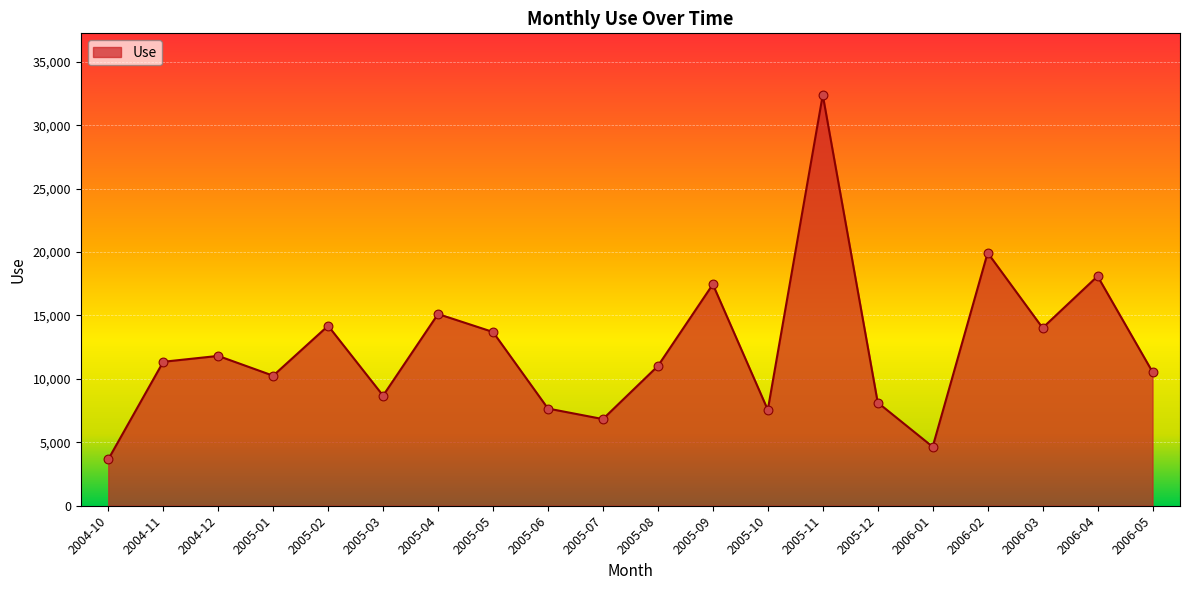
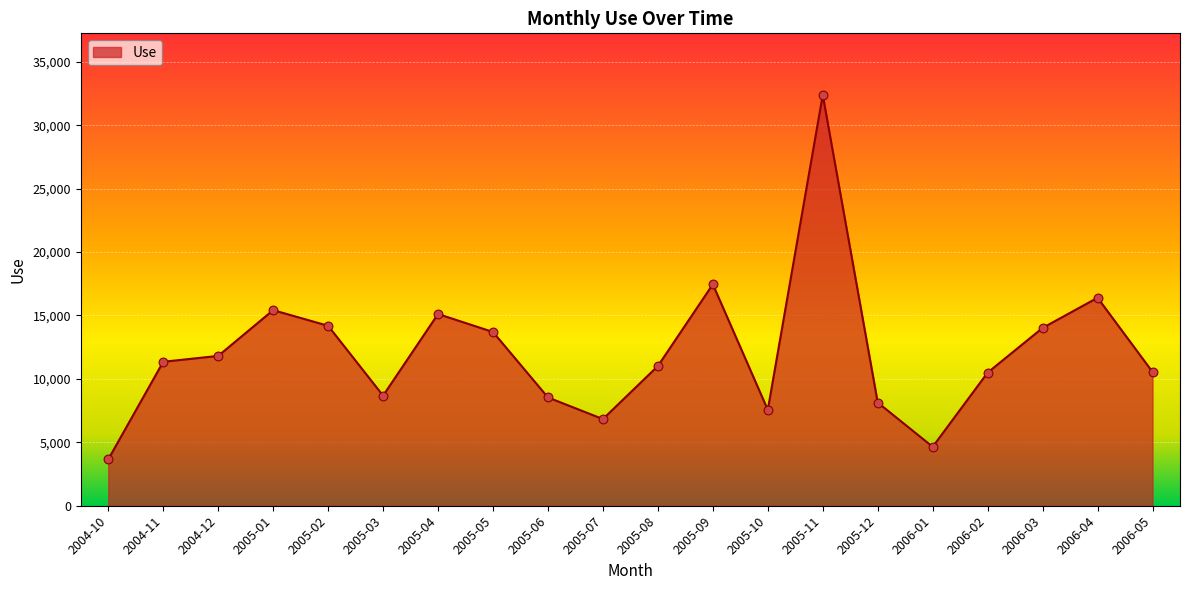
2005-01: 10,300 -> 15,400
2005-06: 7,700 -> 8,500
2006-02: 19,900 -> 10,500
2006-04: 18,100 -> 16,400
